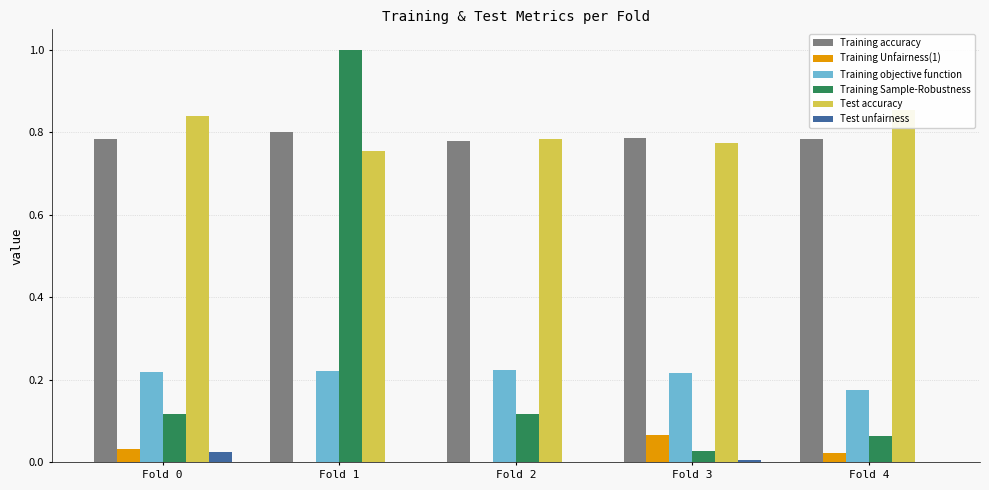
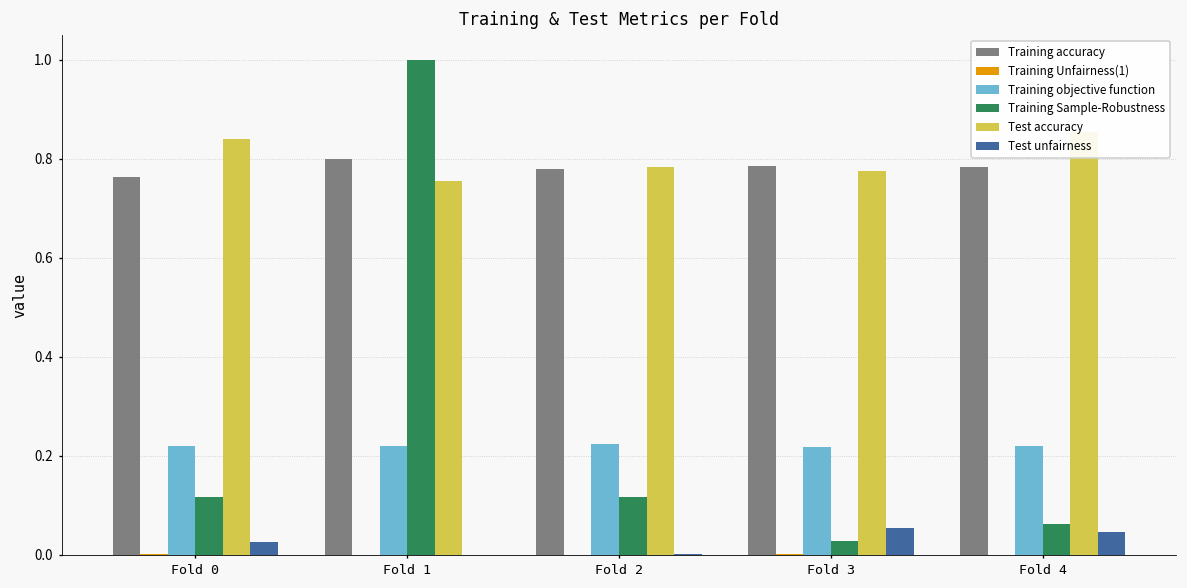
Training accuracy, Fold 0: 0.78 -> 0.76
Training Unfairness(1), Fold 0: 0.03 -> 0.00
Training Unfairness(1), Fold 3: 0.07 -> 0.00
Test unfairness, Fold 3: 0.01 -> 0.05
Training Unfairness(1), Fold 4: 0.02 -> 0.00
Training objective function, Fold 4: 0.18 -> 0.22
Test unfairness, Fold 4: 0.00 -> 0.05
